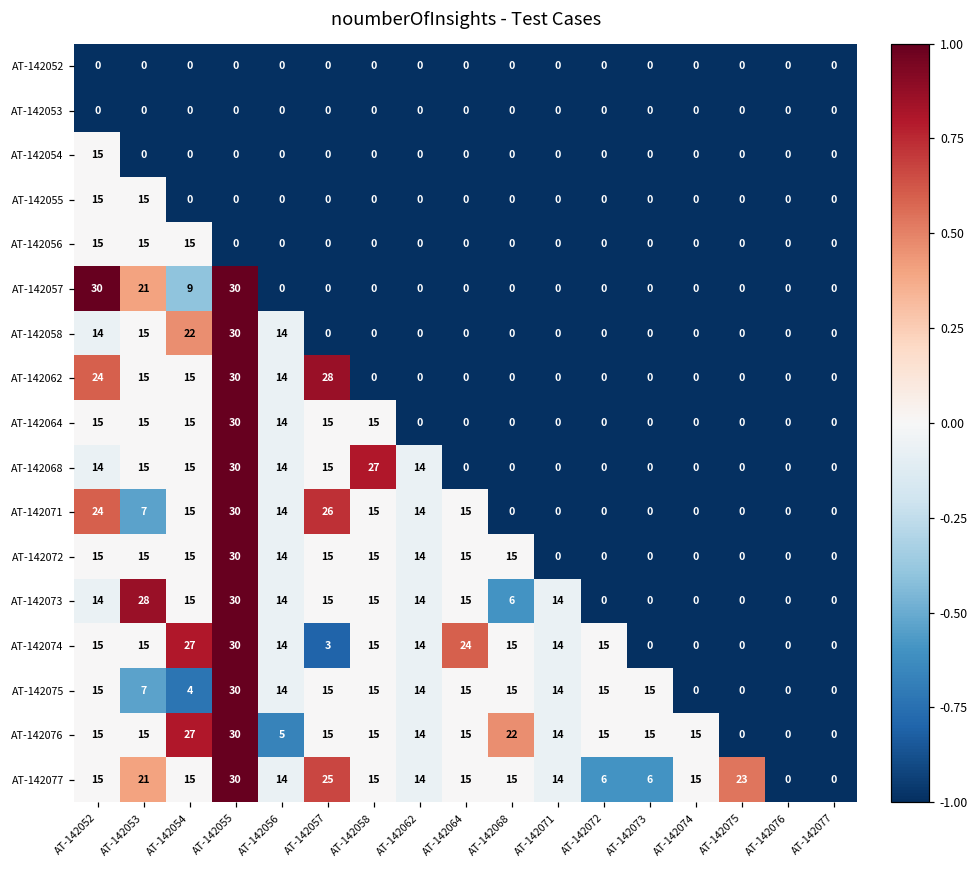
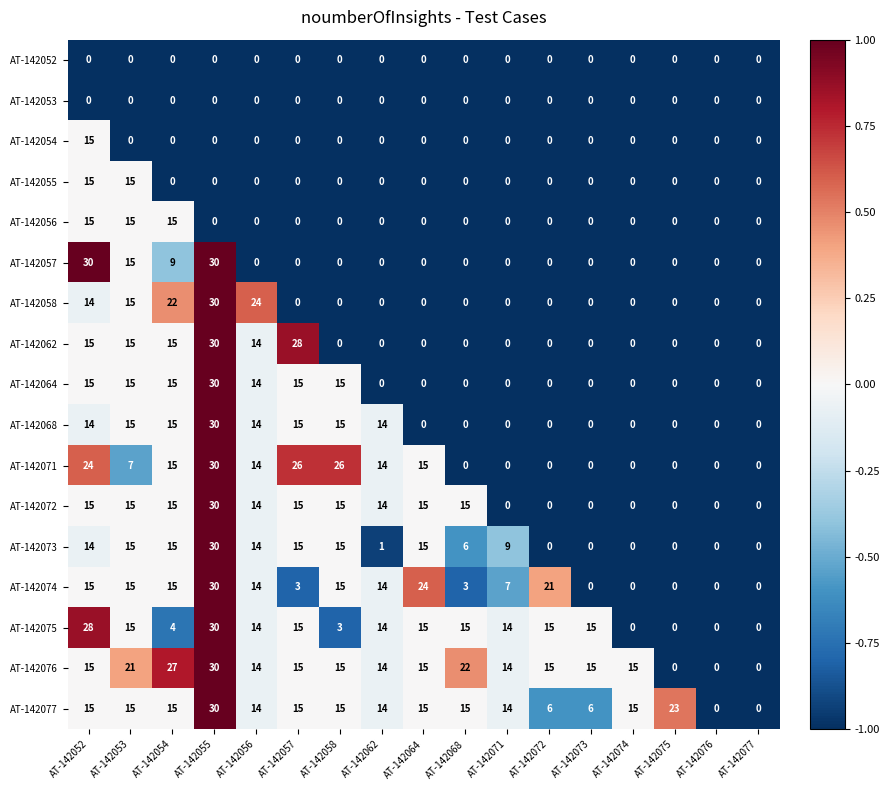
AT-142057, AT-142053: 21 -> 15
AT-142058, AT-142056: 14 -> 24
AT-142062, AT-142052: 24 -> 15
AT-142068, AT-142058: 27 -> 15
AT-142071, AT-142058: 15 -> 26
AT-142073, AT-142053: 28 -> 15
AT-142073, AT-142062: 14 -> 1
AT-142073, AT-142071: 14 -> 9
AT-142074, AT-142054: 27 -> 15
AT-142074, AT-142068: 15 -> 3
AT-142074, AT-142071: 14 -> 7
AT-142074, AT-142072: 15 -> 21
AT-142075, AT-142052: 15 -> 28
AT-142075, AT-142053: 7 -> 15
AT-142075, AT-142058: 15 -> 3
AT-142076, AT-142053: 15 -> 21
AT-142076, AT-142056: 5 -> 14
AT-142077, AT-142053: 21 -> 15
AT-142077, AT-142057: 25 -> 15
